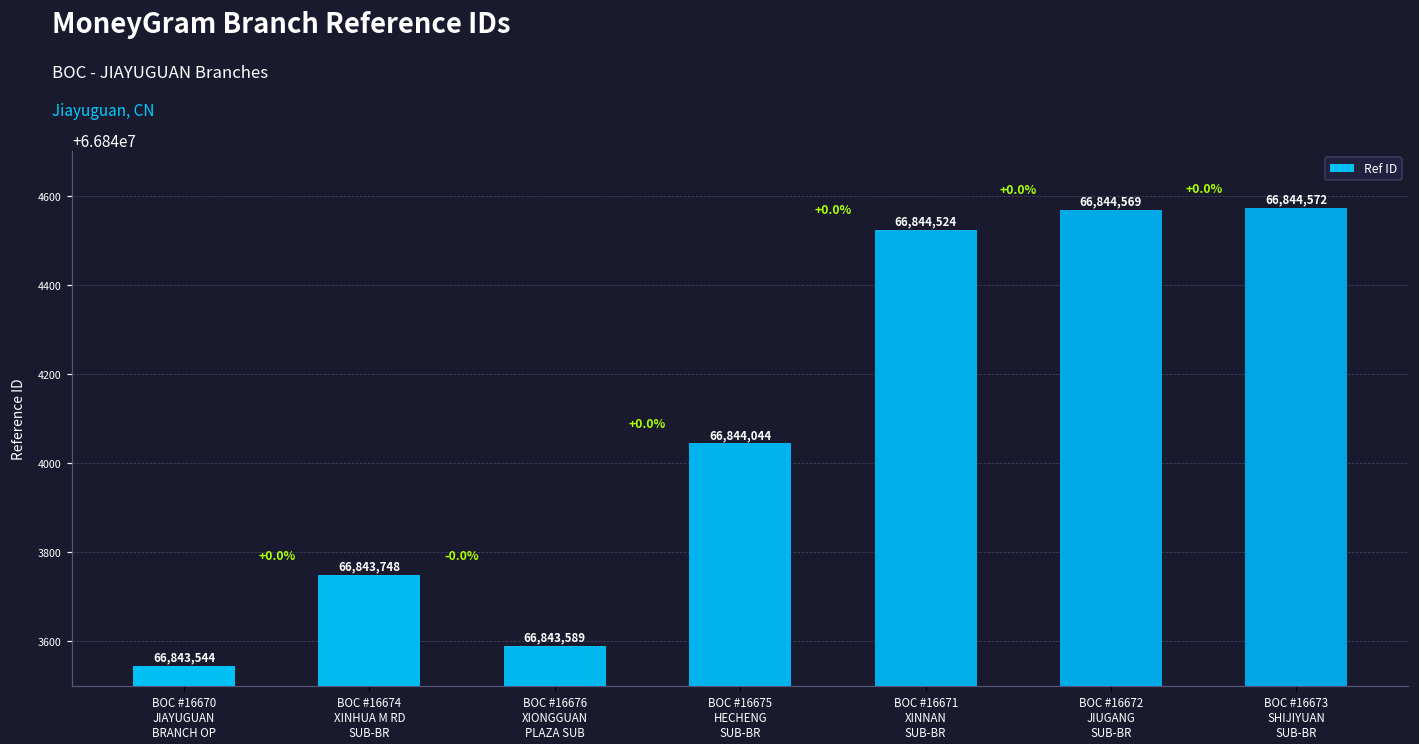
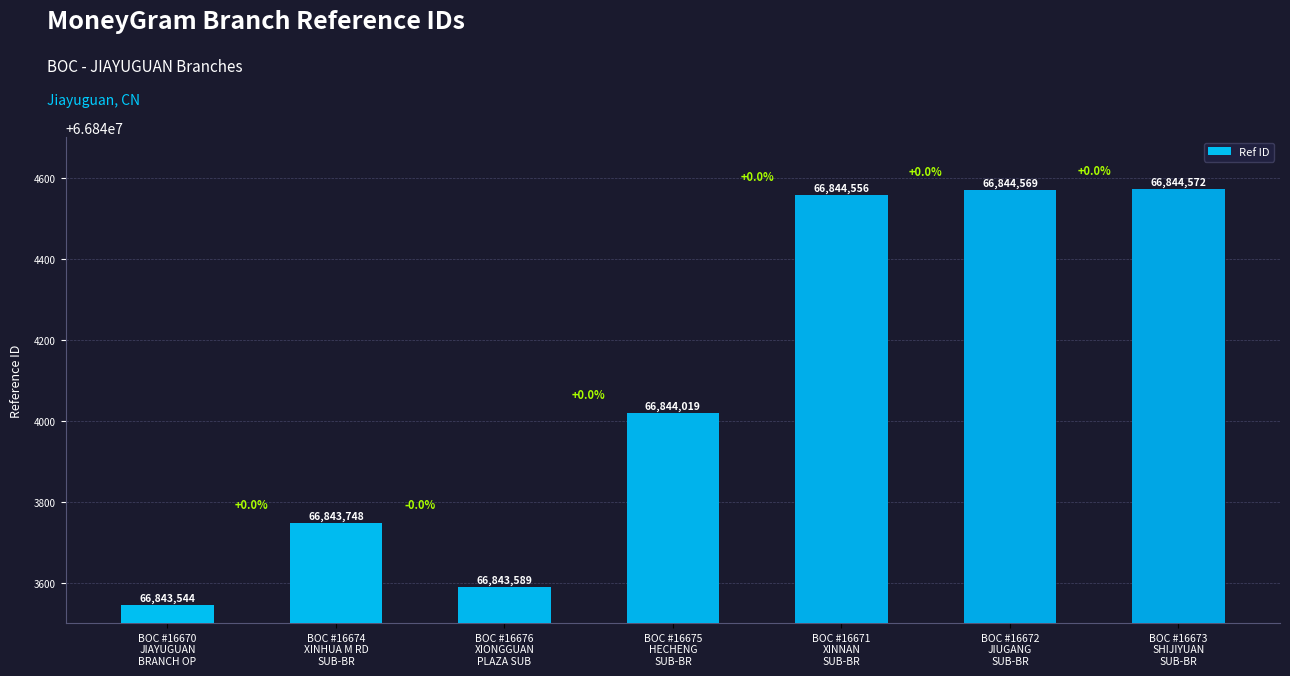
BOC #16675 HECHENG SUB-BR: 66,844,044 -> 66,844,019
BOC #16671 XINNAN SUB-BR: 66,844,524 -> 66,844,556
